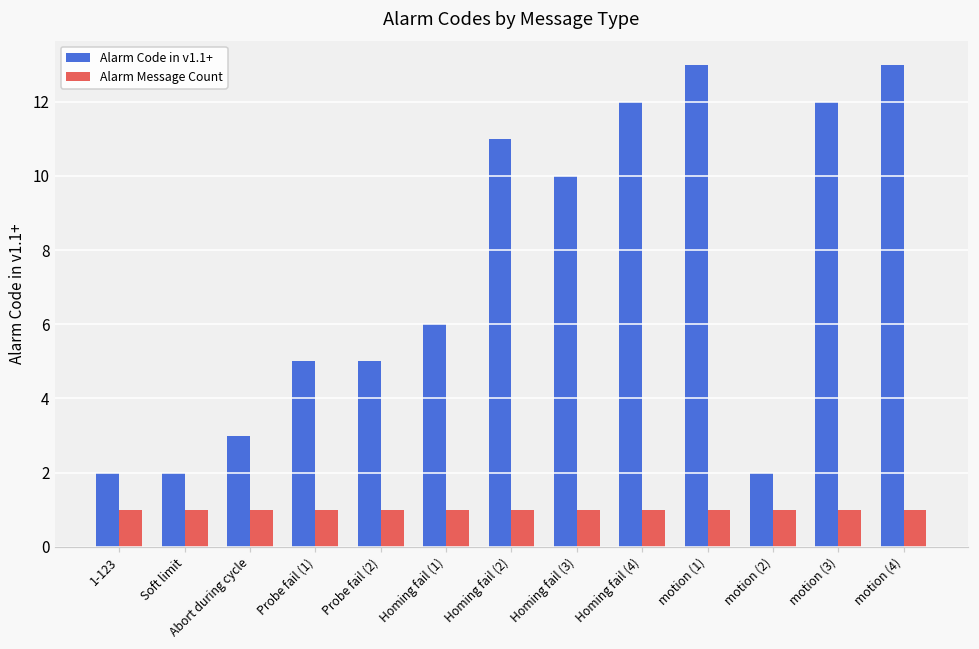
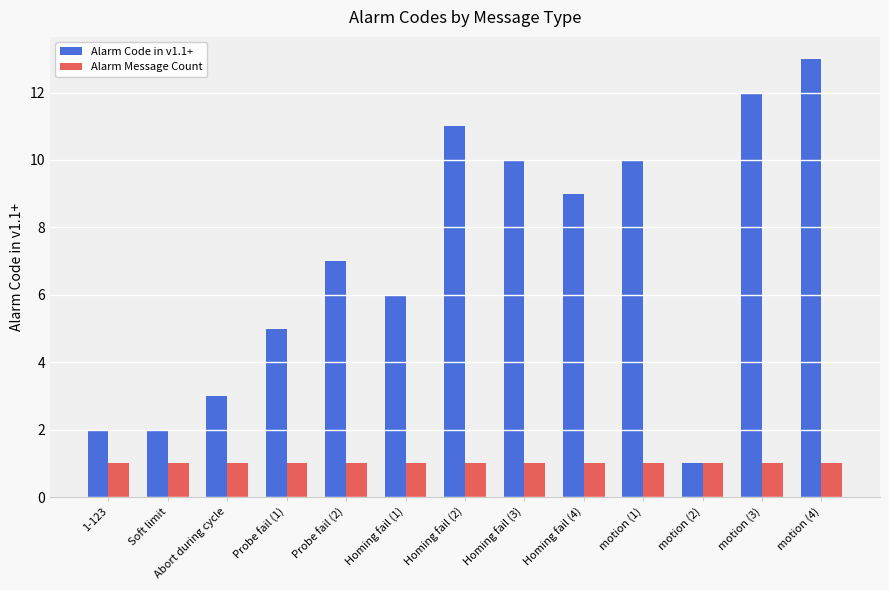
Alarm Code in v1.1+, Probe fail (2): 5 -> 7
Alarm Code in v1.1+, Homing fail (4): 12 -> 9
Alarm Code in v1.1+, motion (1): 13 -> 10
Alarm Code in v1.1+, motion (2): 2 -> 1
